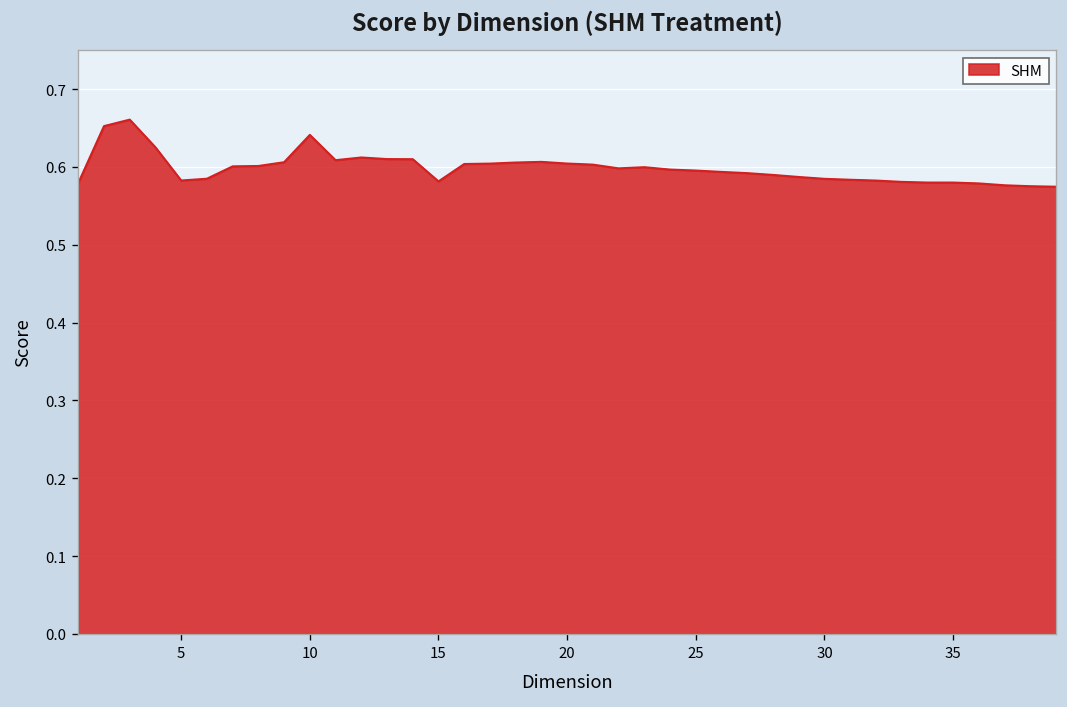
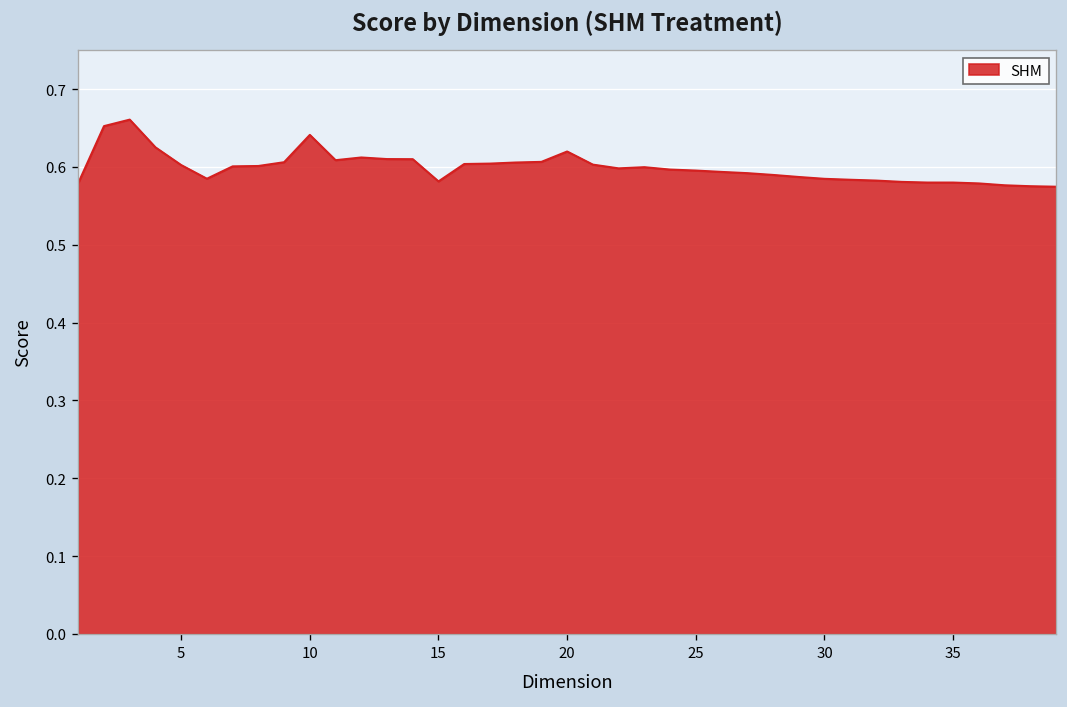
5: 0.58 -> 0.60
20: 0.60 -> 0.62
